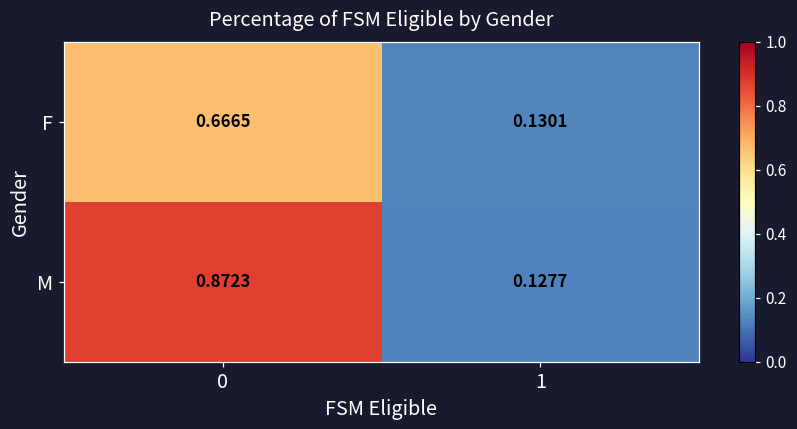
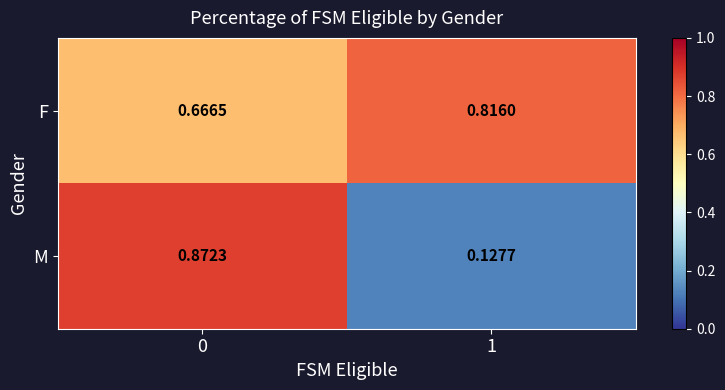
F, 1: 0.1301 -> 0.8160
